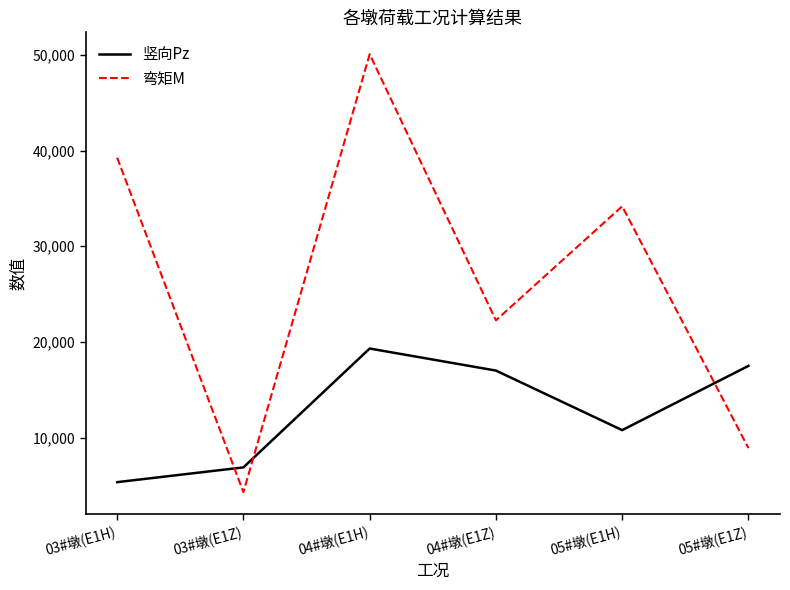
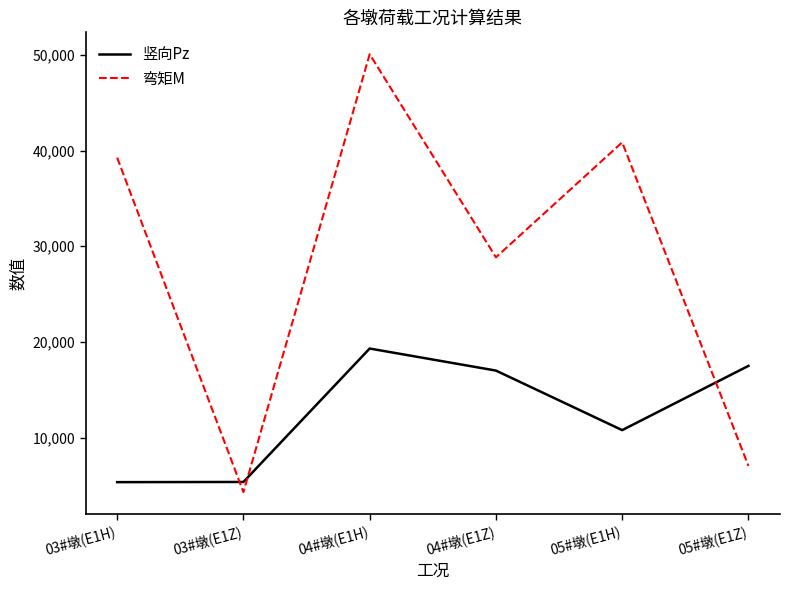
竖向Pz, 03#墩(E1Z): 7,000 -> 5,000
弯矩M, 04#墩(E1Z): 22,000 -> 29,000
弯矩M, 05#墩(E1H): 34,000 -> 41,000
弯矩M, 05#墩(E1Z): 9,000 -> 7,000
